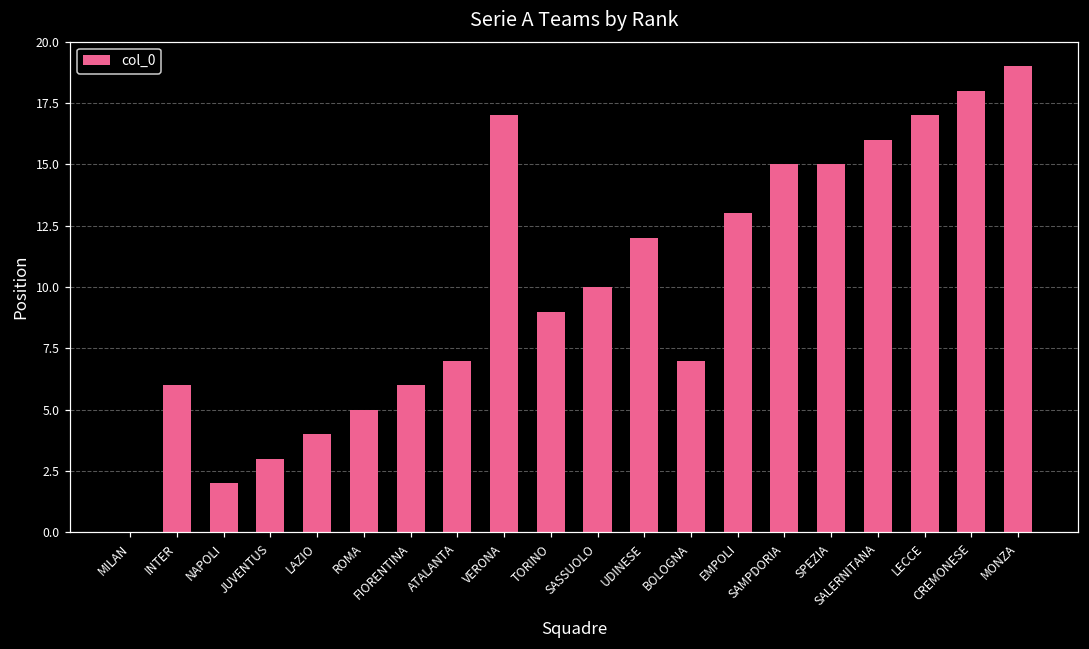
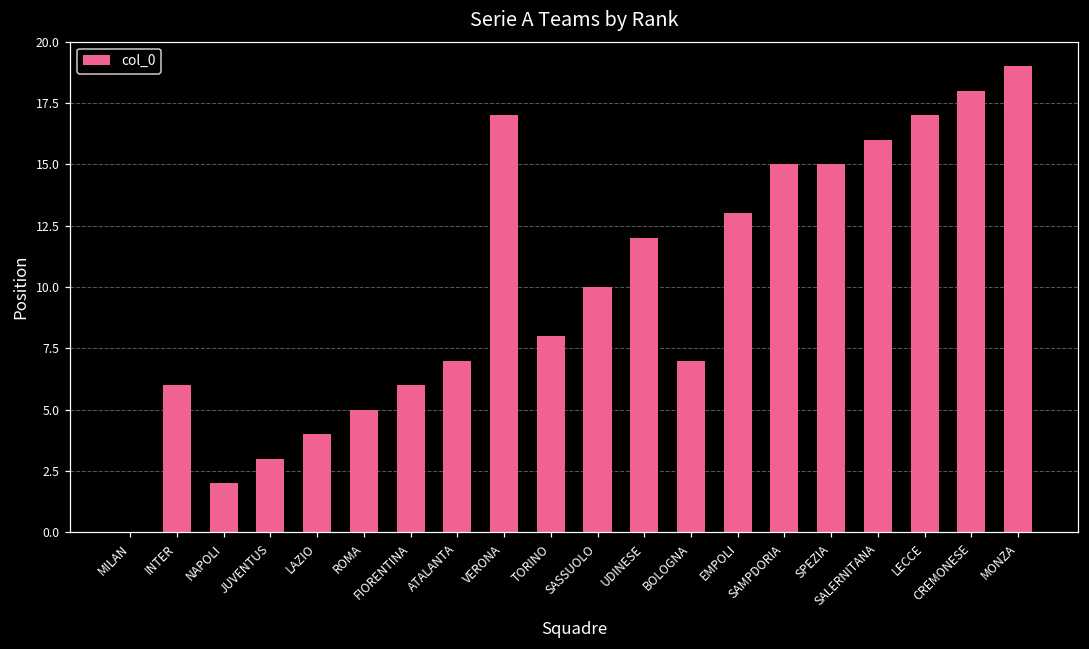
TORINO: 9 -> 8
